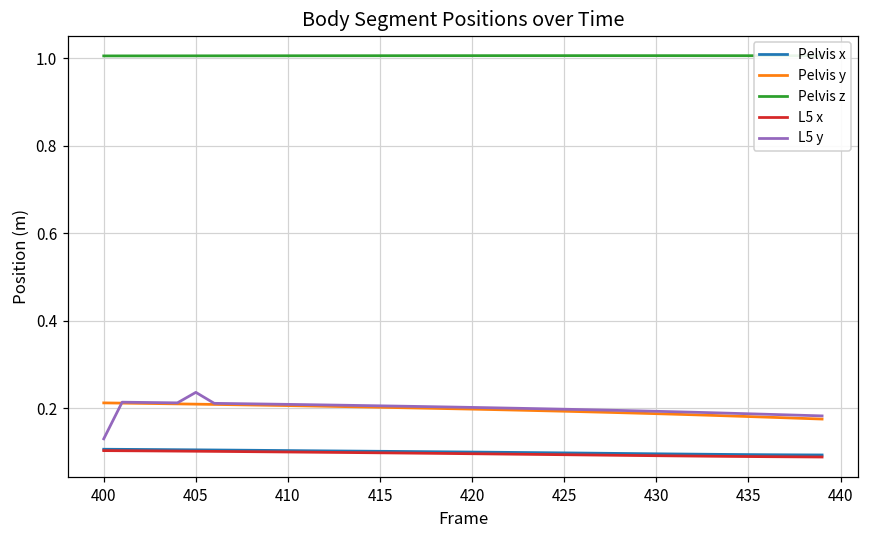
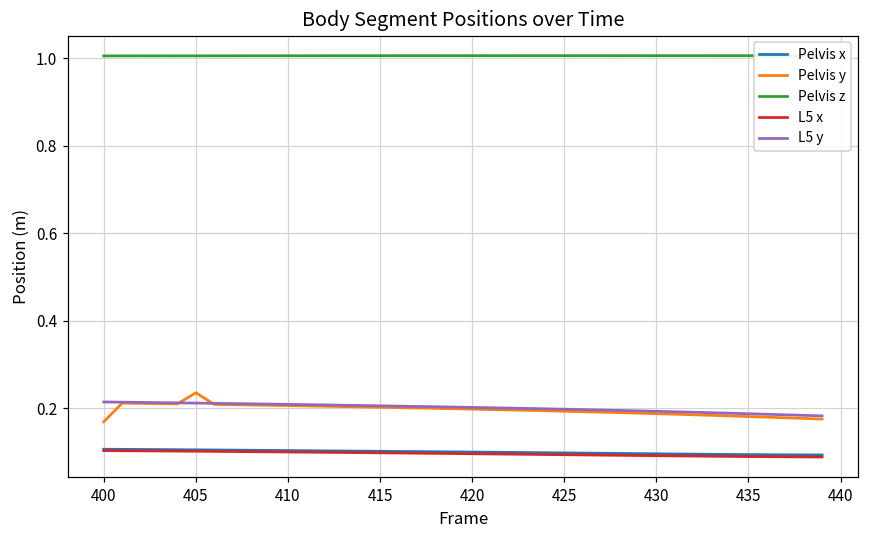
Pelvis y, 400: 0.21 -> 0.17
L5 y, 400: 0.13 -> 0.21
Pelvis y, 405: 0.21 -> 0.23
L5 y, 405: 0.24 -> 0.21
